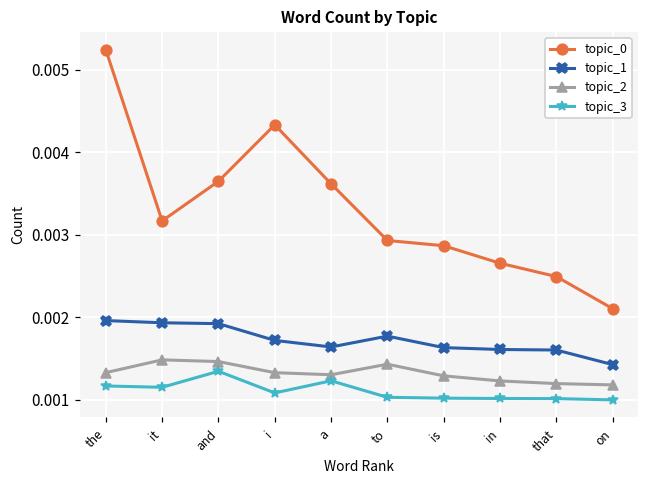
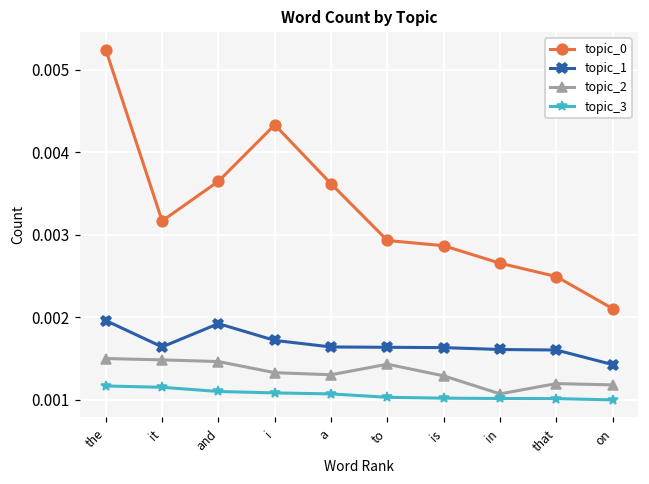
topic_2, the: 0.0013 -> 0.0015
topic_1, it: 0.0019 -> 0.0016
topic_3, and: 0.0013 -> 0.0011
topic_3, a: 0.0012 -> 0.0011
topic_1, to: 0.0018 -> 0.0016
topic_2, in: 0.0012 -> 0.0011
